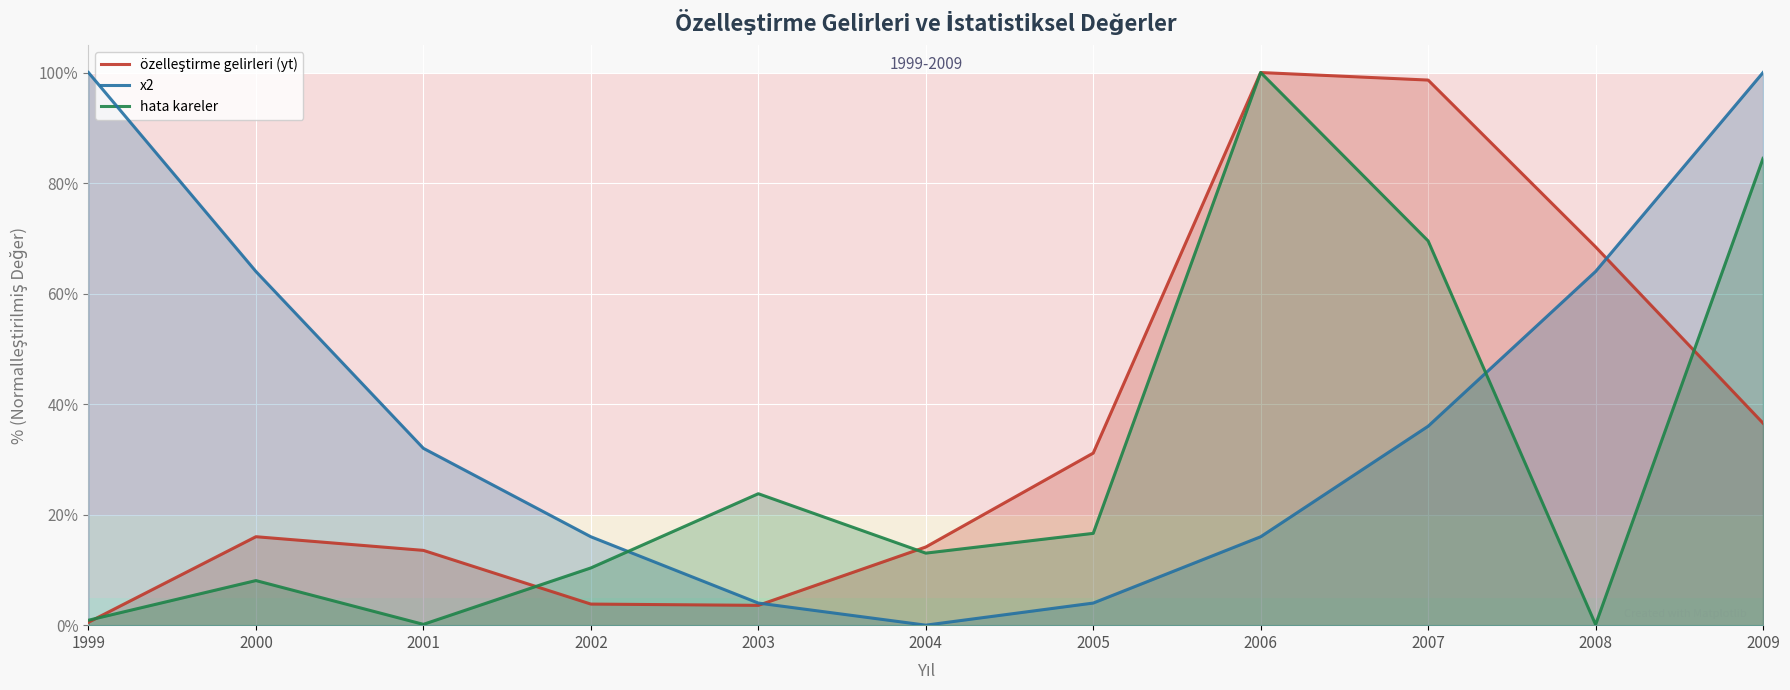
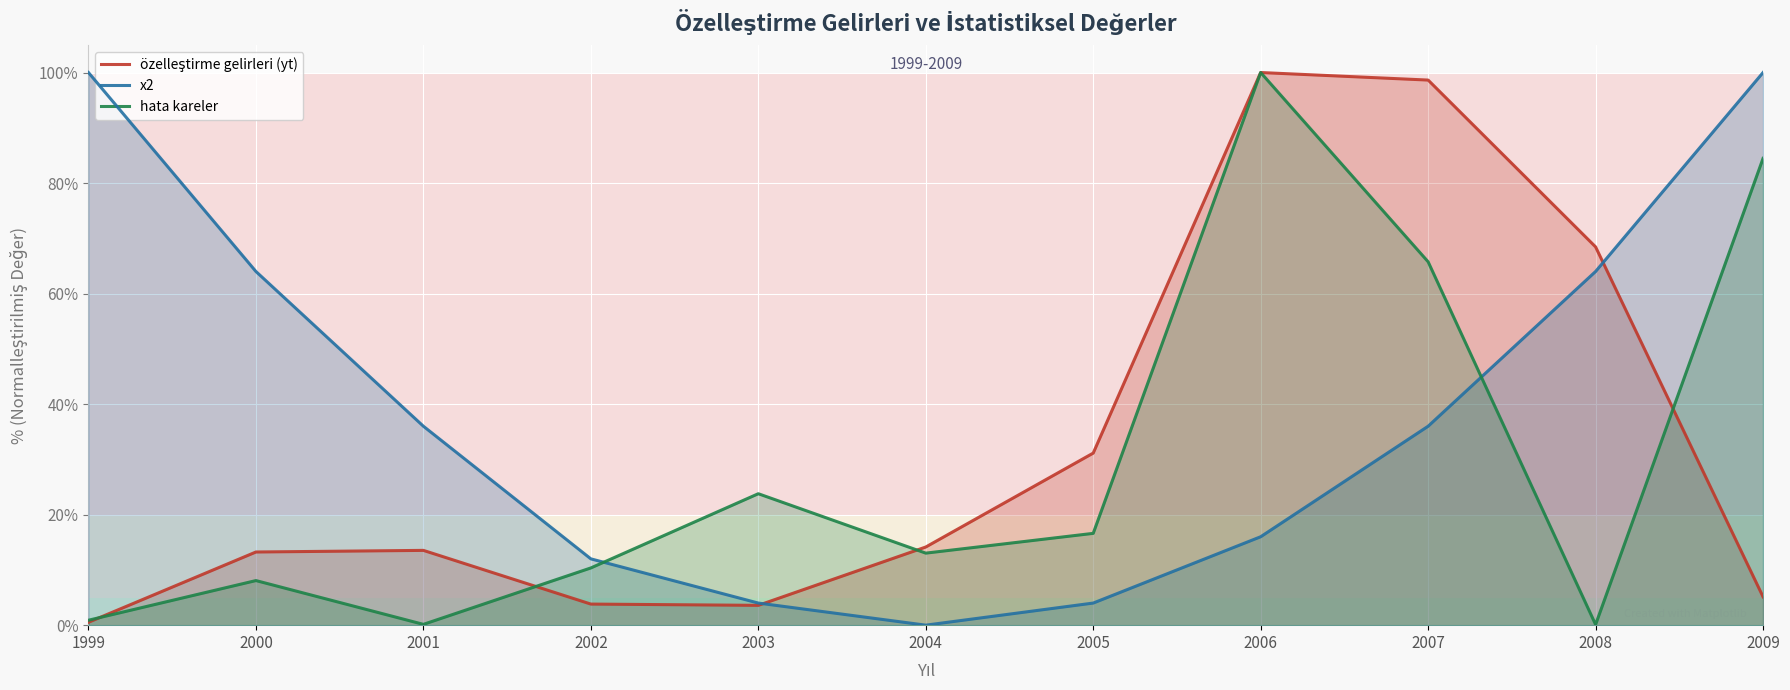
özelleştirme gelirleri (yt), 2000: 16% -> 13%
x2, 2001: 32% -> 36%
x2, 2002: 16% -> 12%
hata kareler, 2007: 70% -> 66%
özelleştirme gelirleri (yt), 2009: 37% -> 5%
